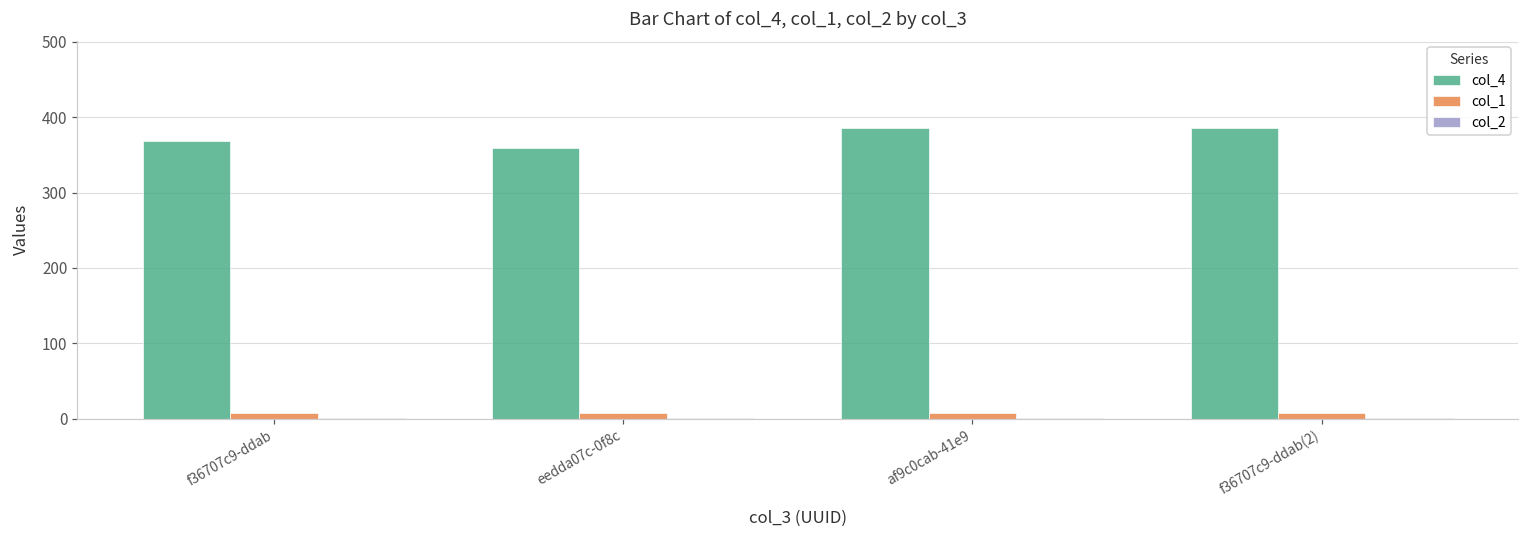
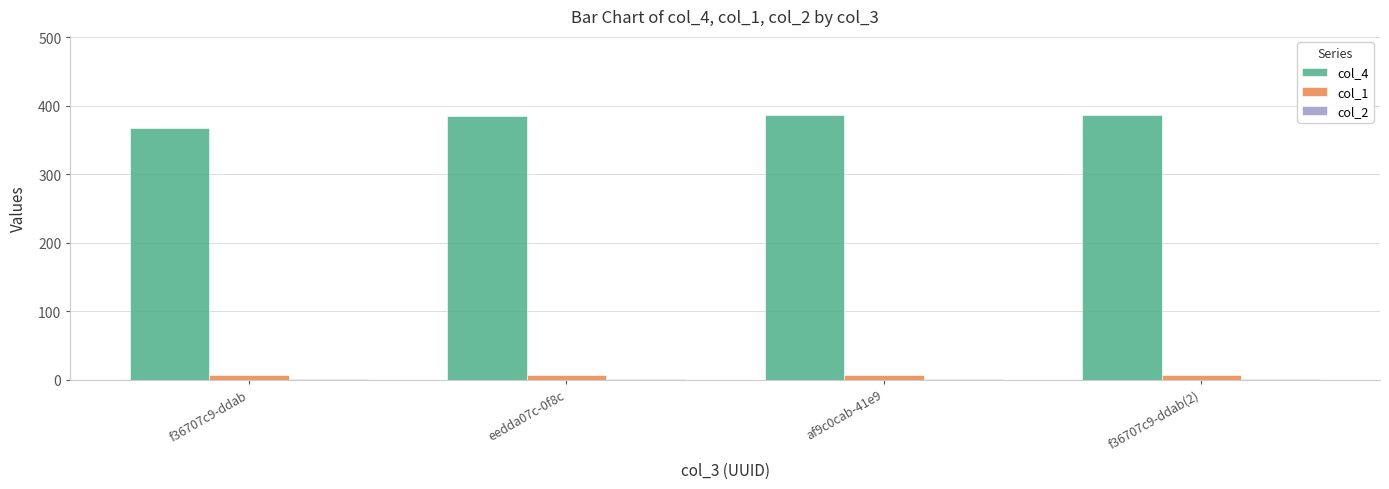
col_4, eedda07c-0f8c: 360 -> 390
